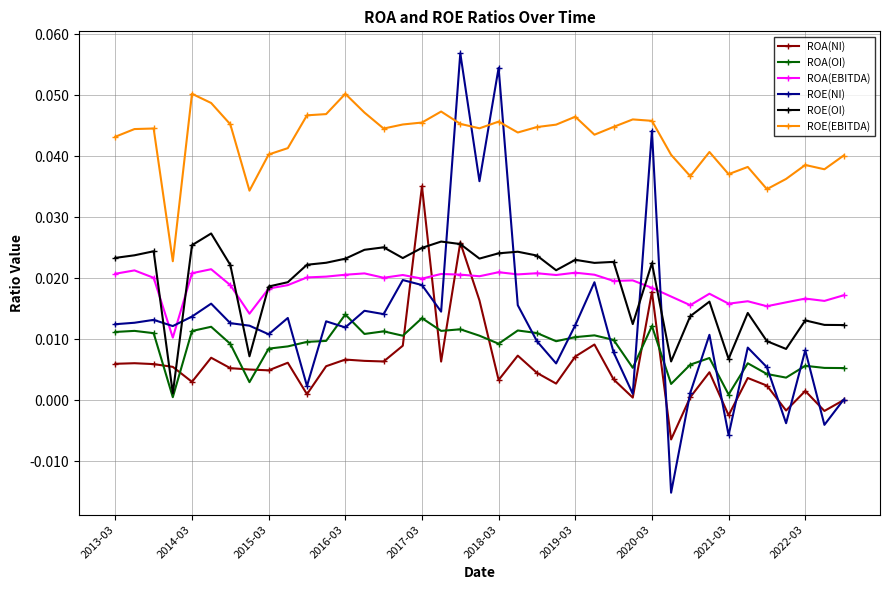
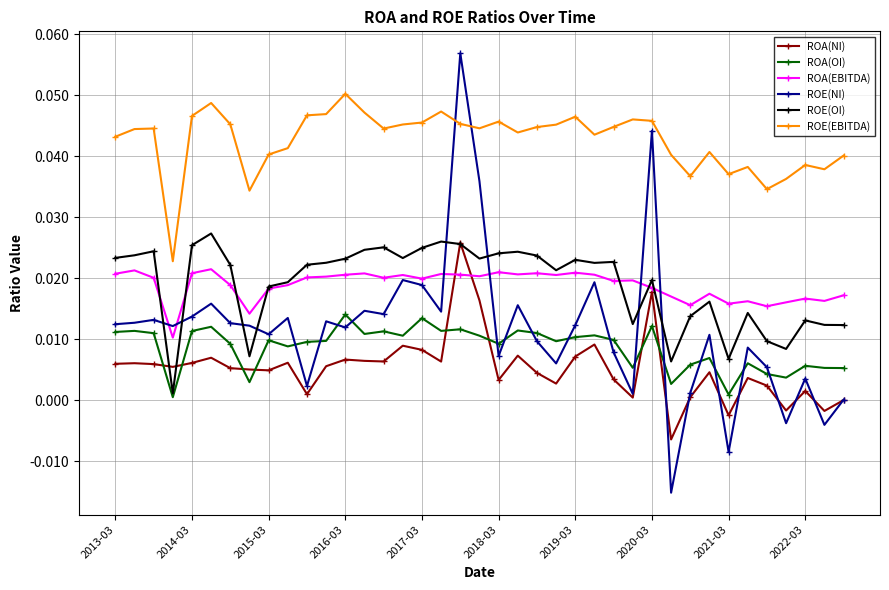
ROA(NI), 2014-03: 0.003 -> 0.006
ROE(EBITDA), 2014-03: 0.050 -> 0.047
ROA(OI), 2015-03: 0.008 -> 0.010
ROA(NI), 2017-03: 0.035 -> 0.008
ROE(NI), 2018-03: 0.054 -> 0.007
ROE(OI), 2020-03: 0.022 -> 0.020
ROE(NI), 2021-03: -0.006 -> -0.008
ROE(NI), 2022-03: 0.008 -> 0.004
